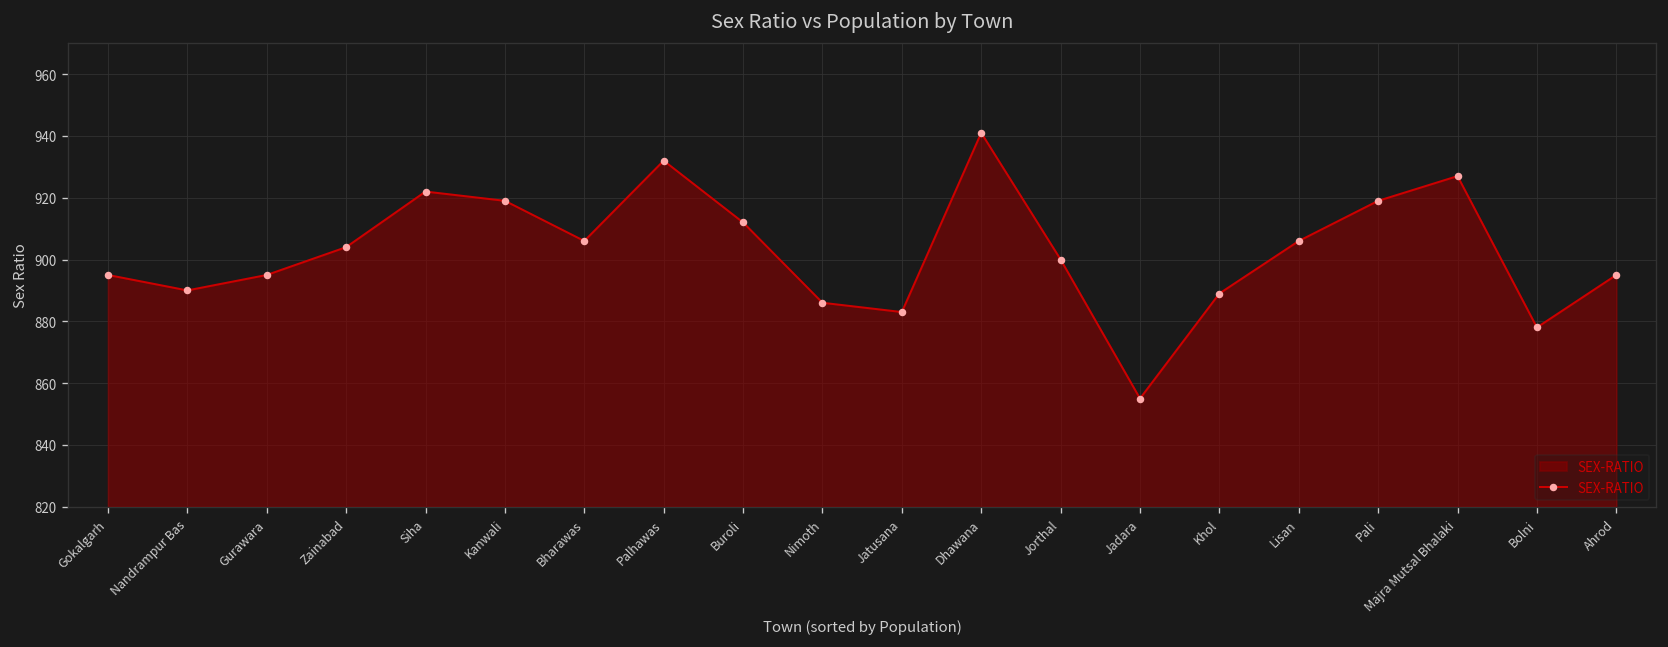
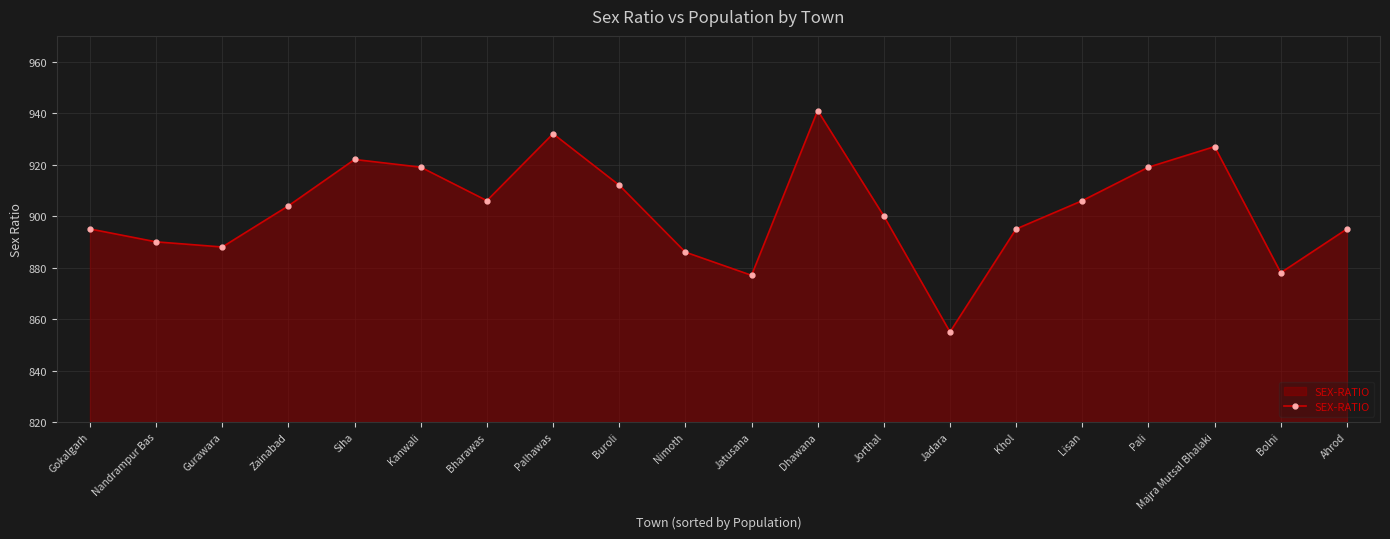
Gurawara: 895 -> 888
Jatusana: 883 -> 877
Khol: 889 -> 895
